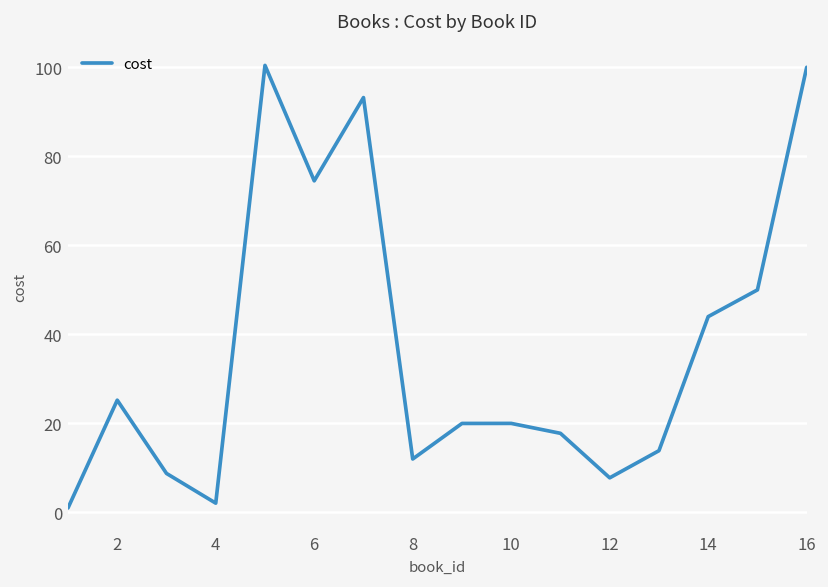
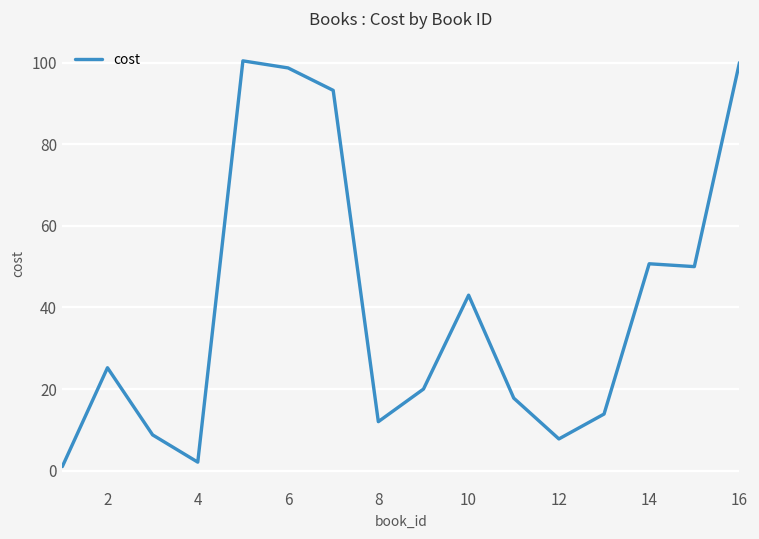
6: 75 -> 99
10: 20 -> 43
14: 44 -> 51
